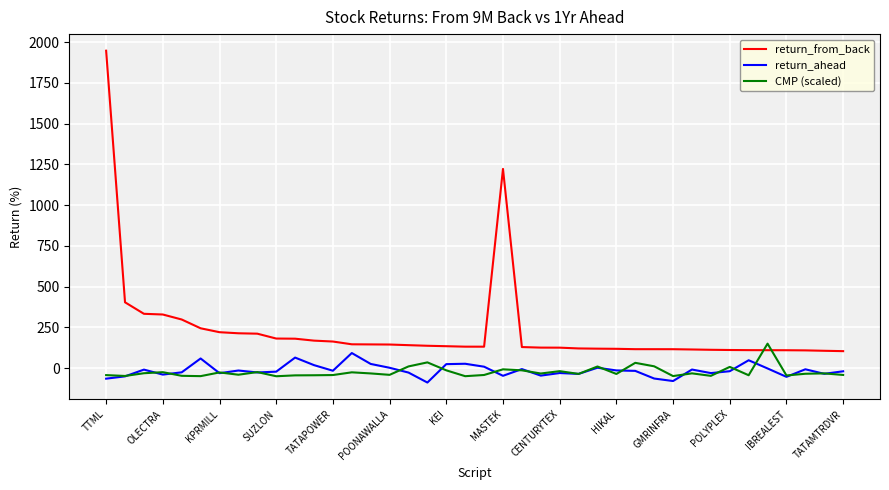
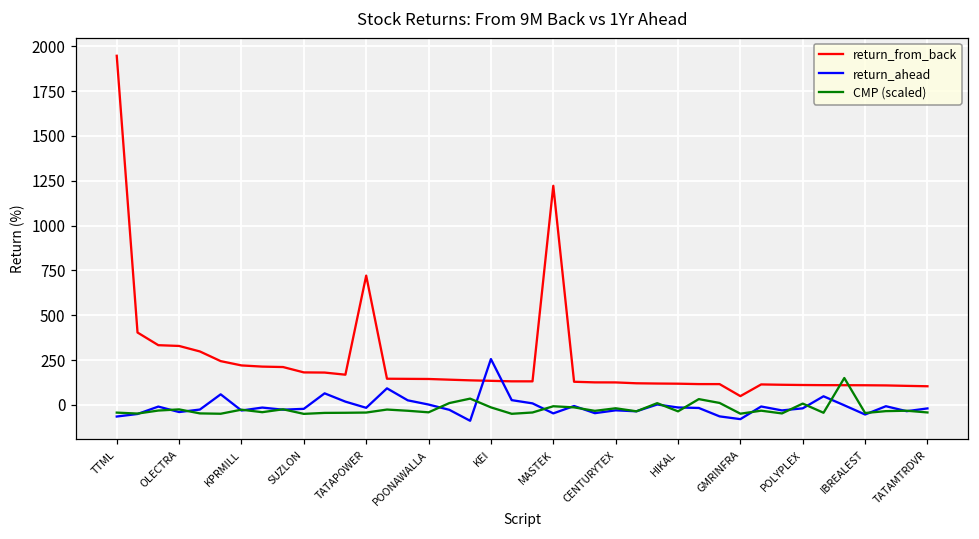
return_from_back, TATAPOWER: 160 -> 720
return_ahead, KEI: 20 -> 260
return_from_back, GMRINFRA: 120 -> 50
